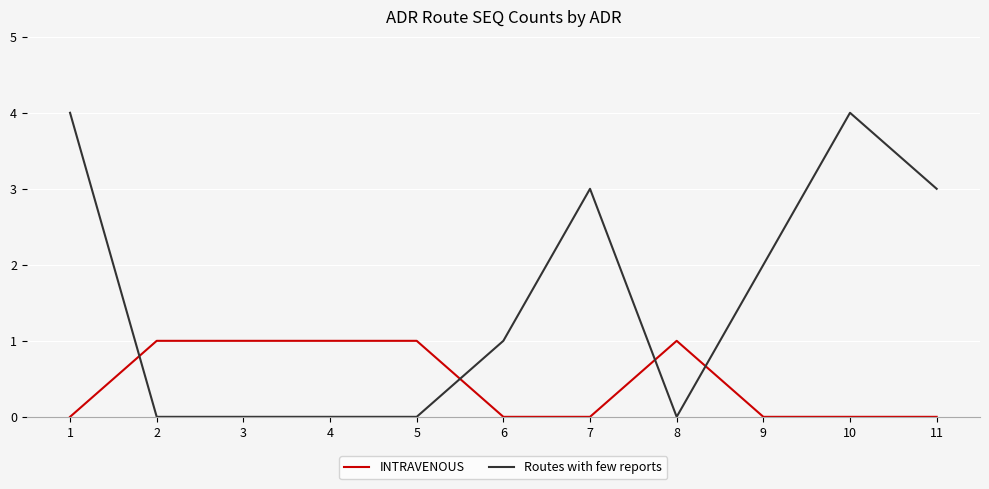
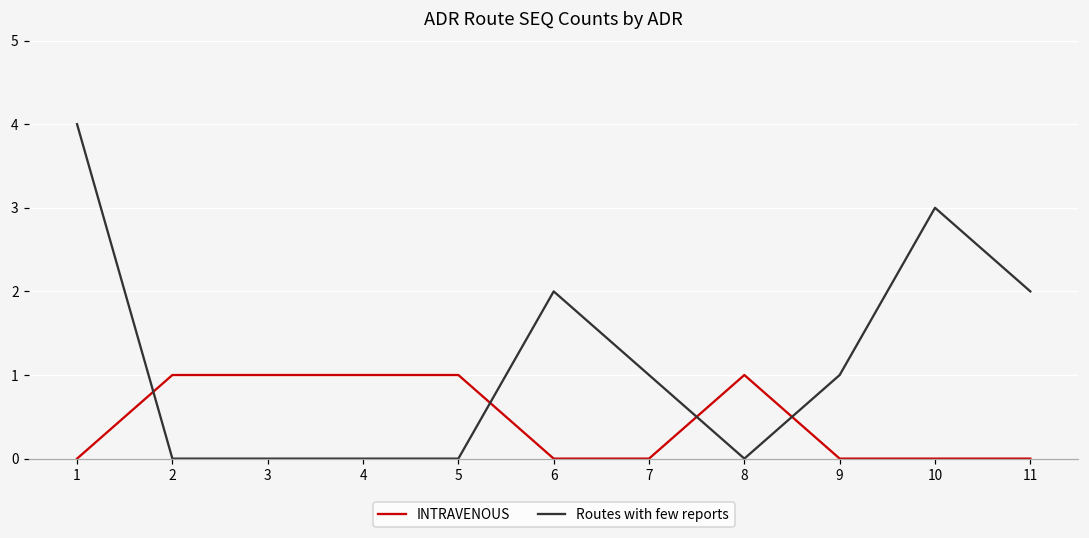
Routes with few reports, 6: 1 -> 2
Routes with few reports, 7: 3 -> 1
Routes with few reports, 9: 2 -> 1
Routes with few reports, 10: 4 -> 3
Routes with few reports, 11: 3 -> 2
